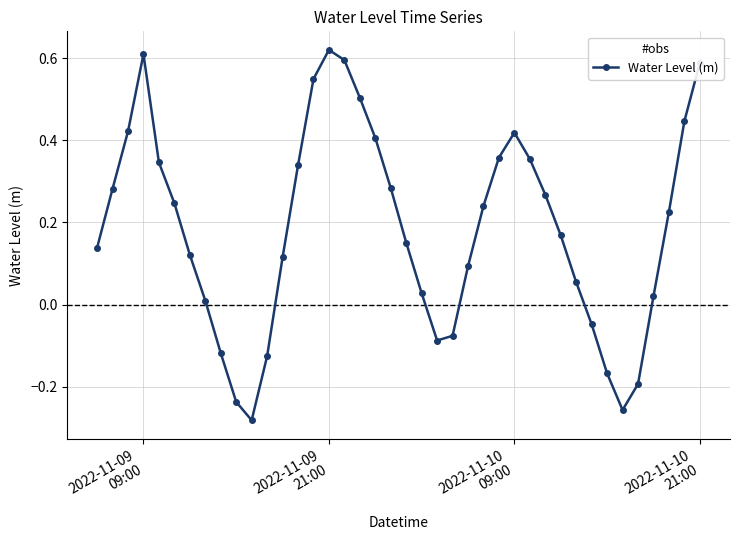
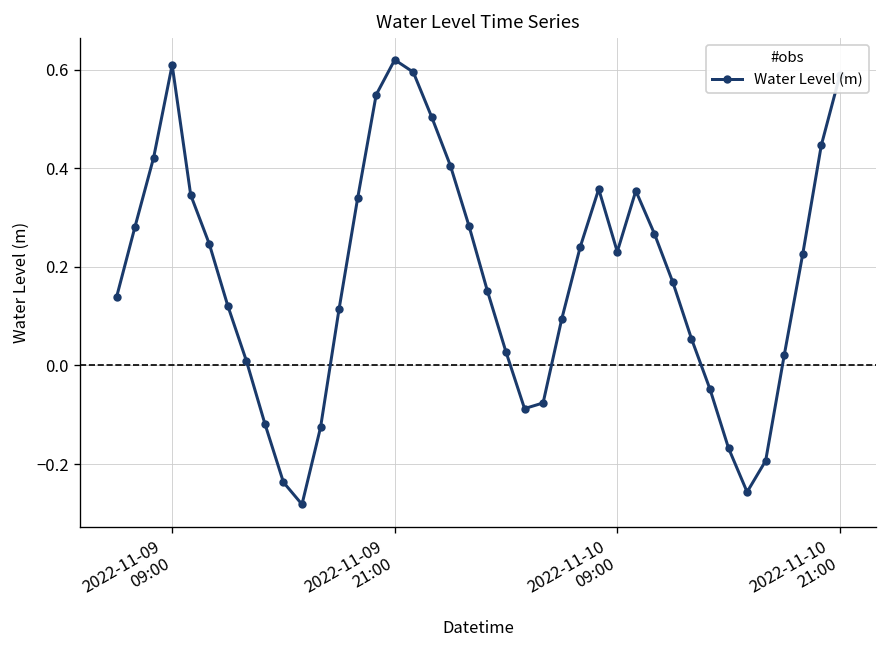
2022-11-10 09:00: 0.42 -> 0.23
